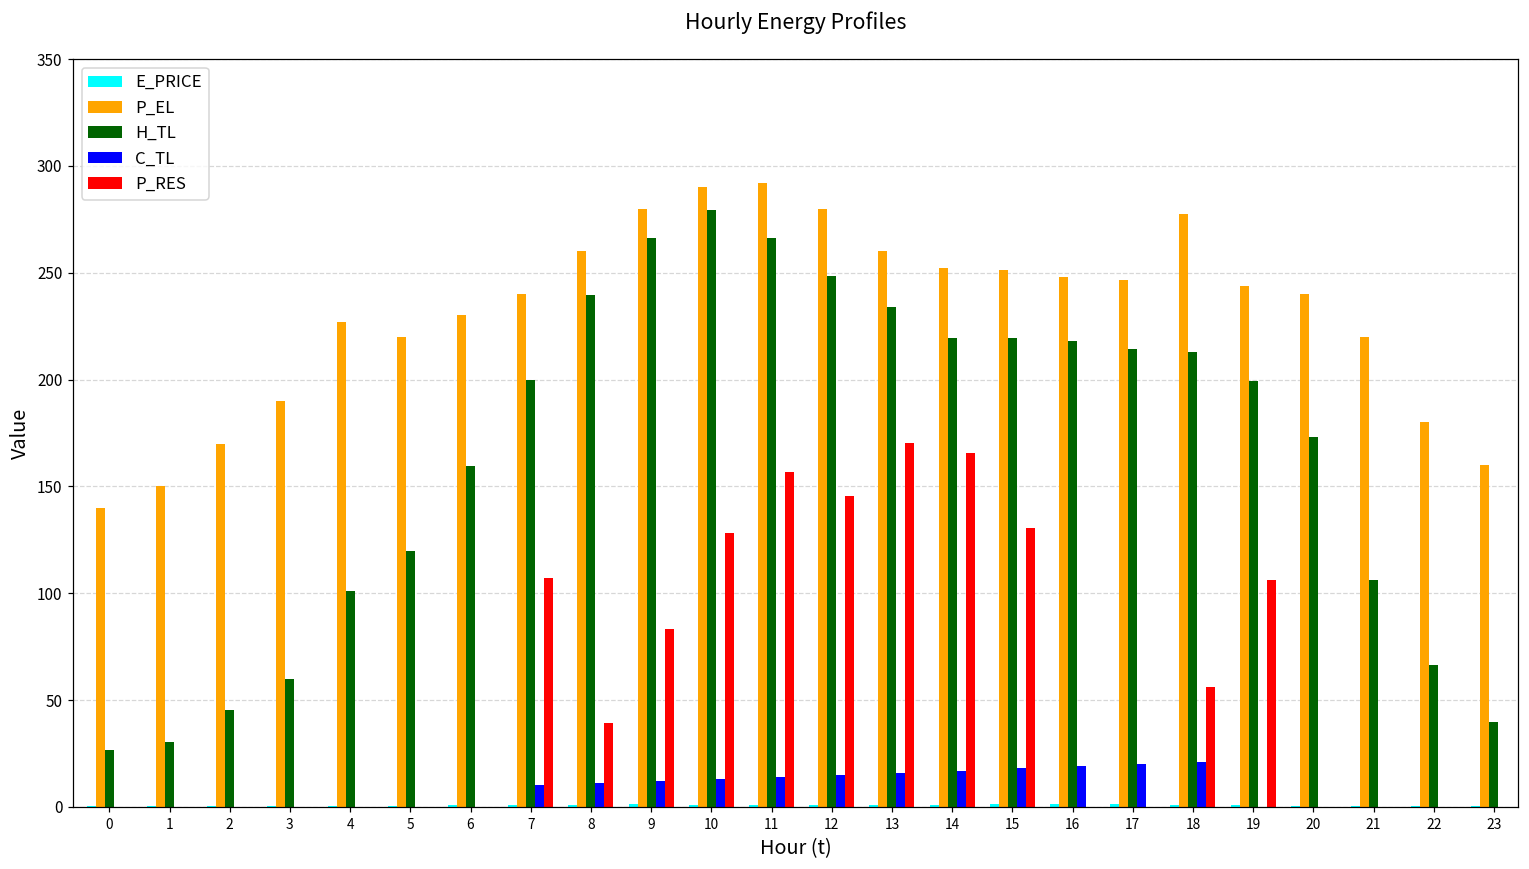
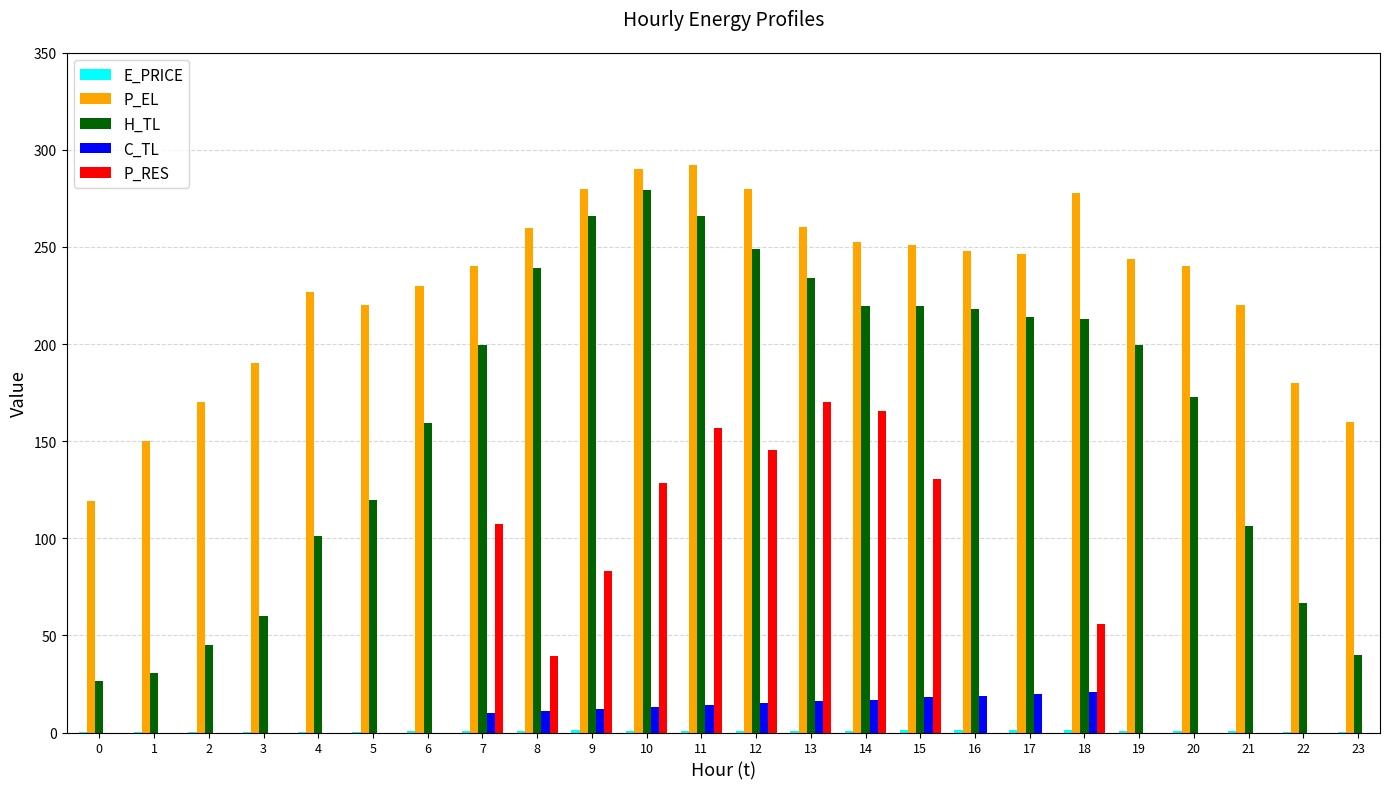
P_EL, 0: 140 -> 119
P_RES, 19: 106 -> 0
